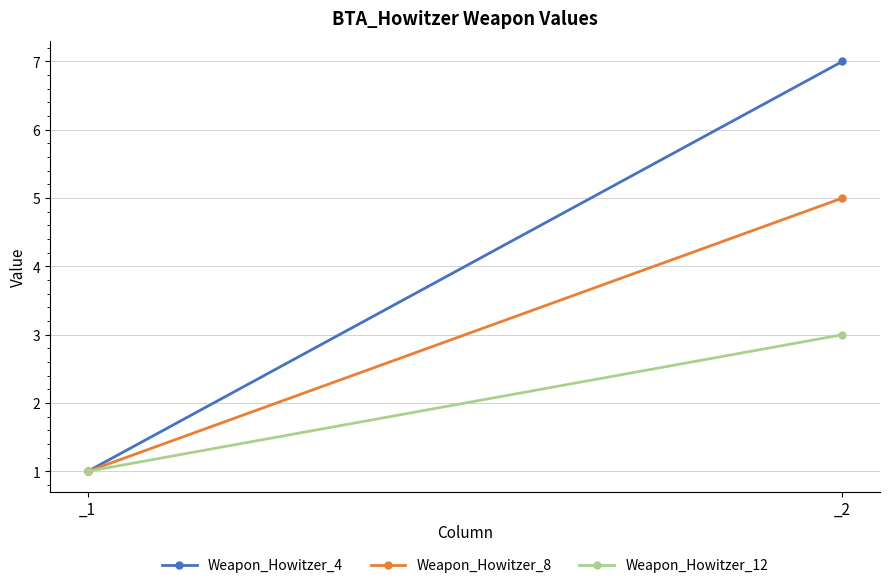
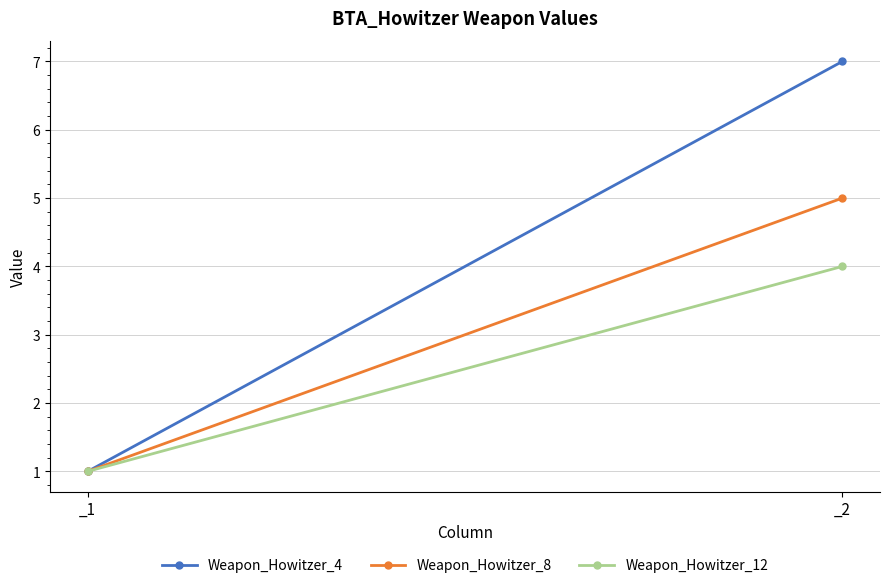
Weapon_Howitzer_12, _2: 3 -> 4
